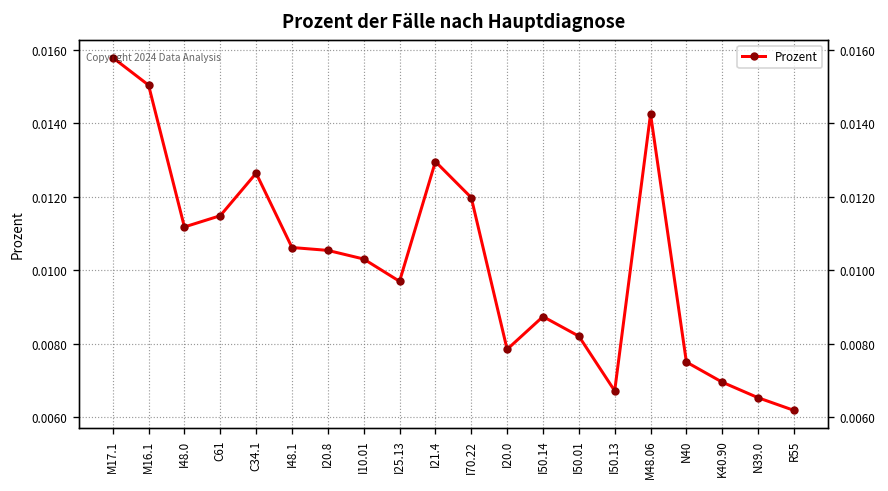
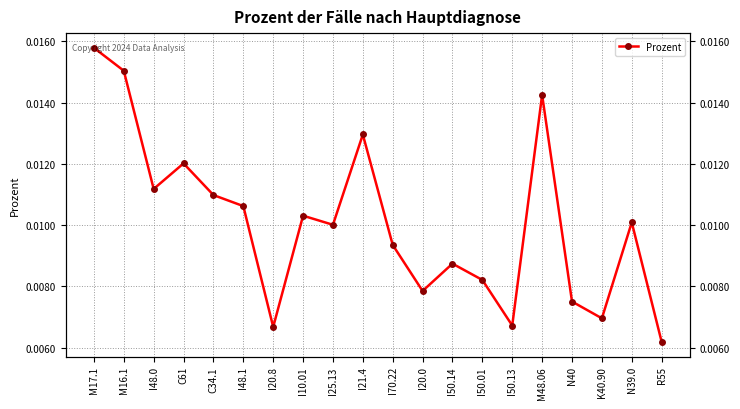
C61: 0.0115 -> 0.0120
C34.1: 0.0126 -> 0.0110
I20.8: 0.0105 -> 0.0067
I25.13: 0.0097 -> 0.0100
I70.22: 0.0120 -> 0.0094
N39.0: 0.0065 -> 0.0101
